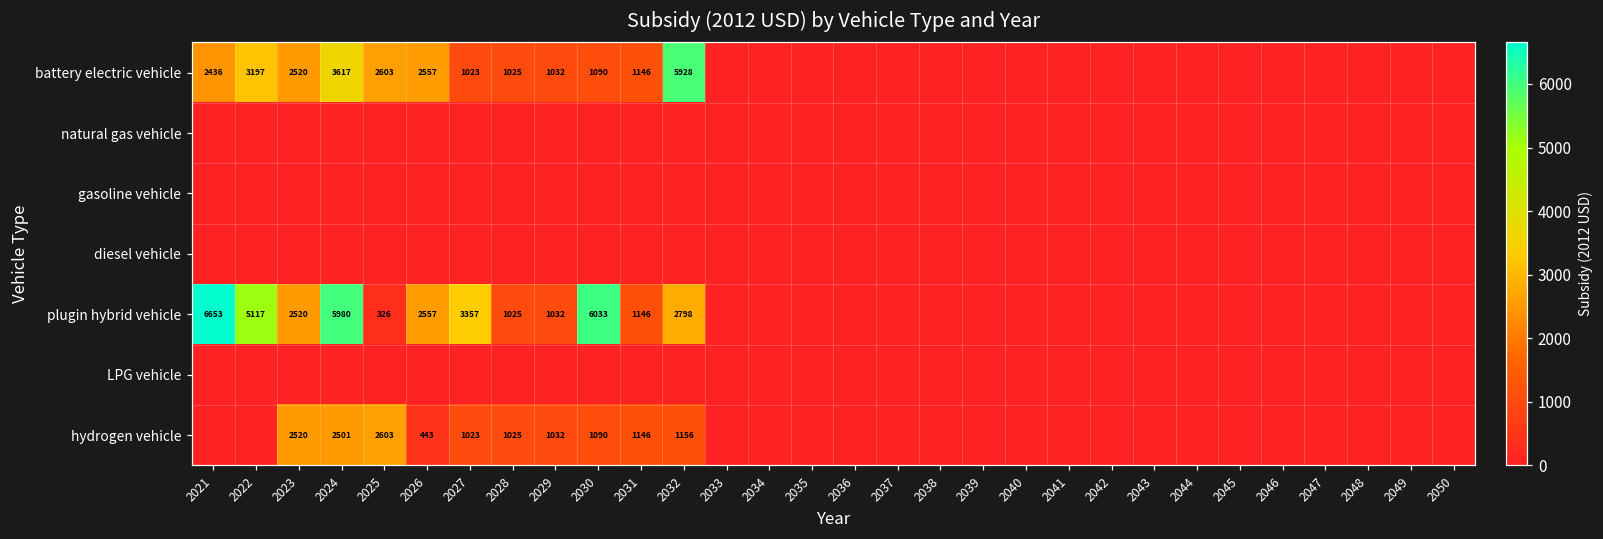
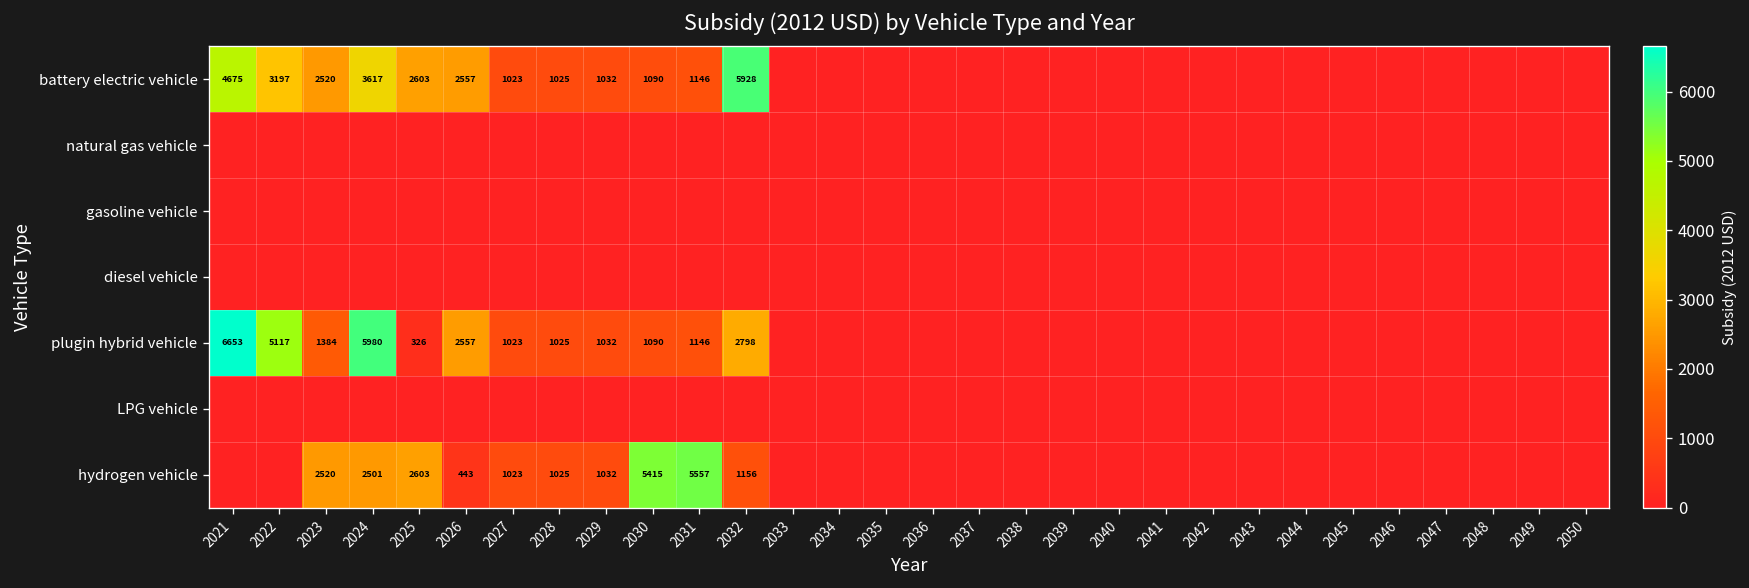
battery electric vehicle, 2021: 2436 -> 4675
plugin hybrid vehicle, 2023: 2520 -> 1384
plugin hybrid vehicle, 2027: 3357 -> 1023
plugin hybrid vehicle, 2030: 6033 -> 1090
hydrogen vehicle, 2030: 1090 -> 5415
hydrogen vehicle, 2031: 1146 -> 5557
